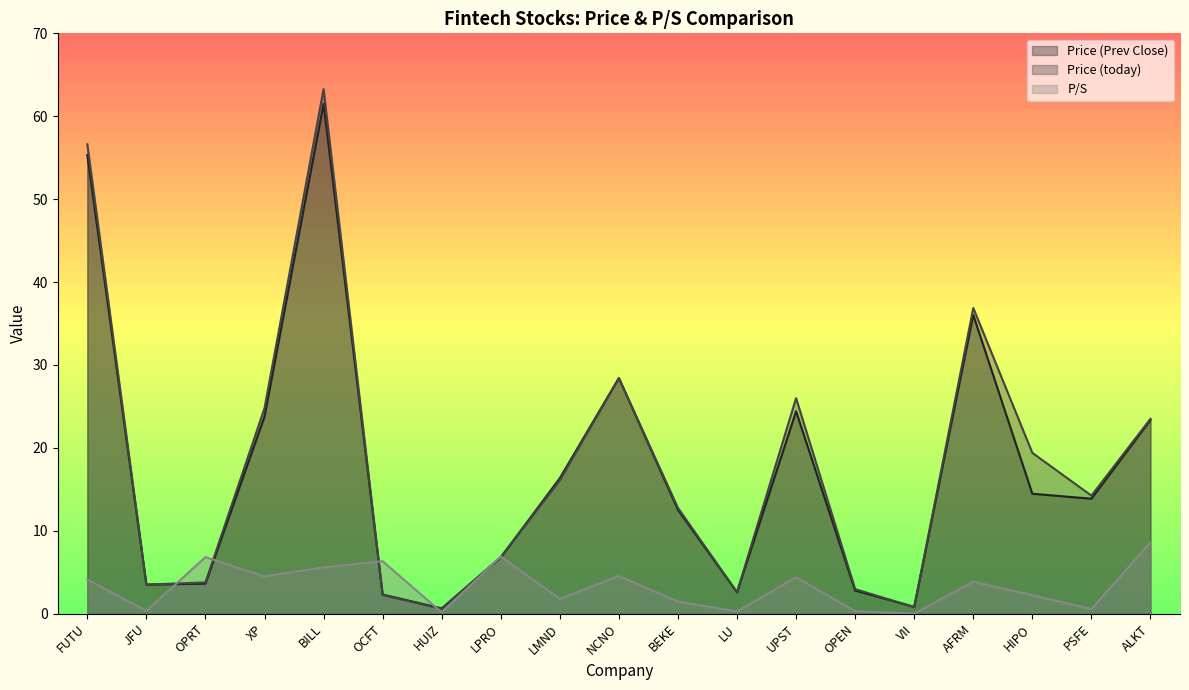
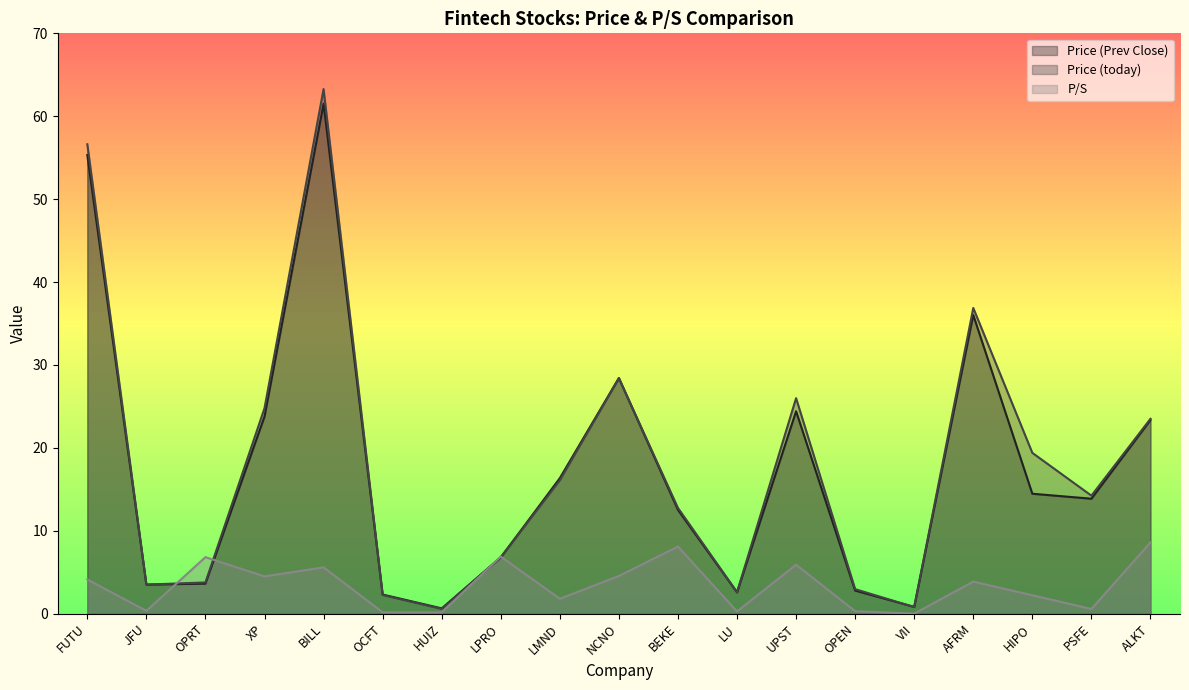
P/S, OCFT: 6 -> 0
P/S, BEKE: 1 -> 8
P/S, UPST: 4 -> 6
